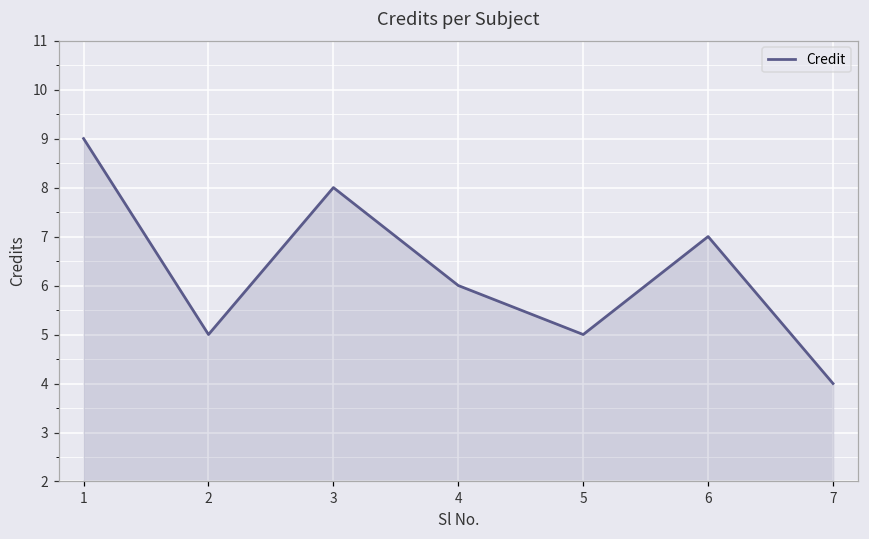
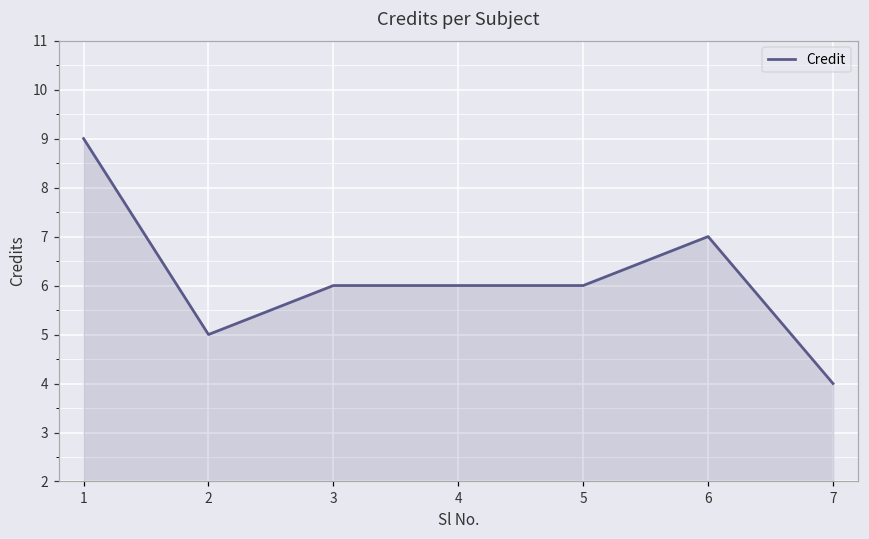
3: 8 -> 6
5: 5 -> 6
